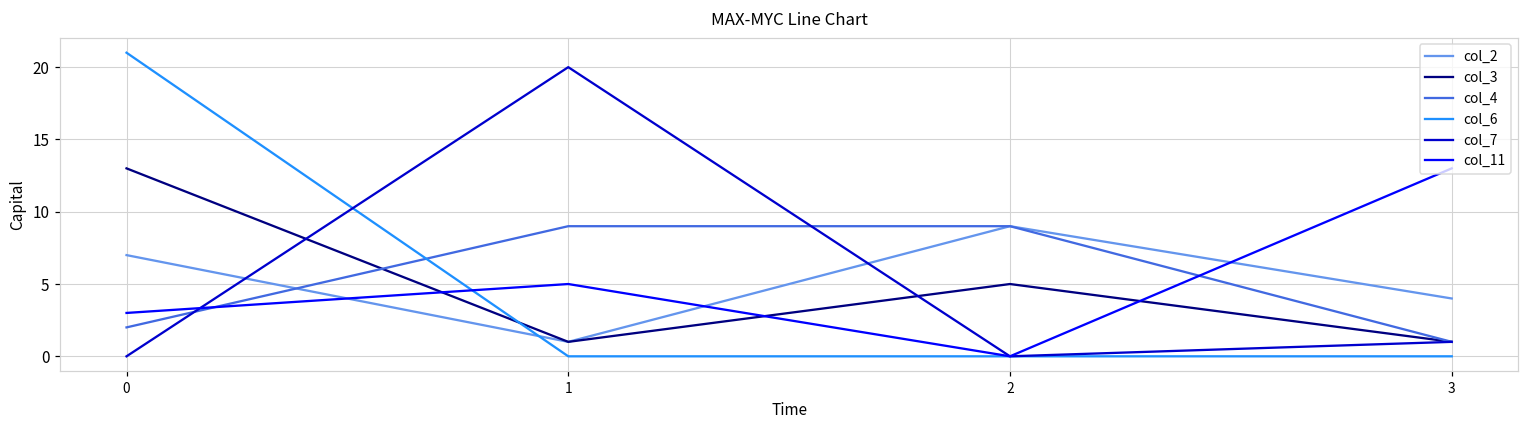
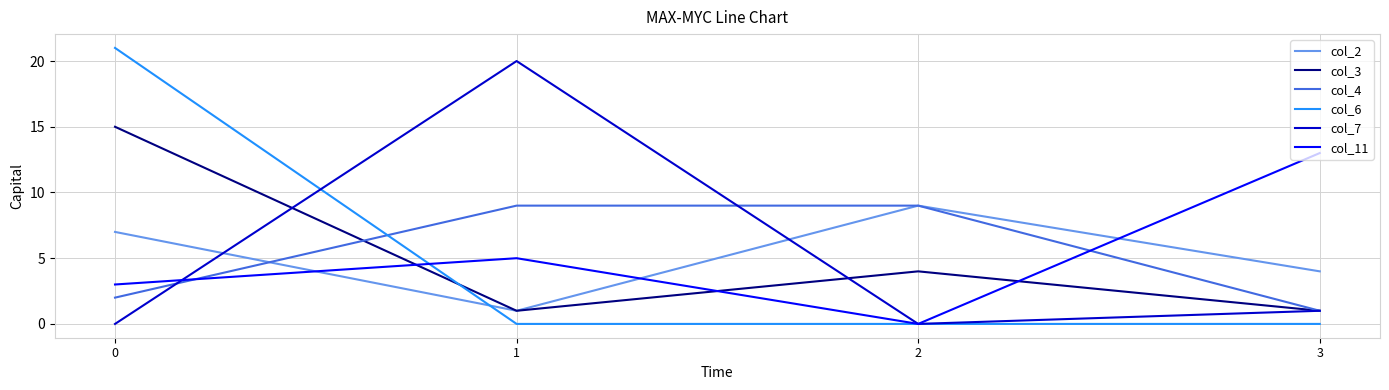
col_3, 0: 13 -> 15
col_3, 2: 5 -> 4
